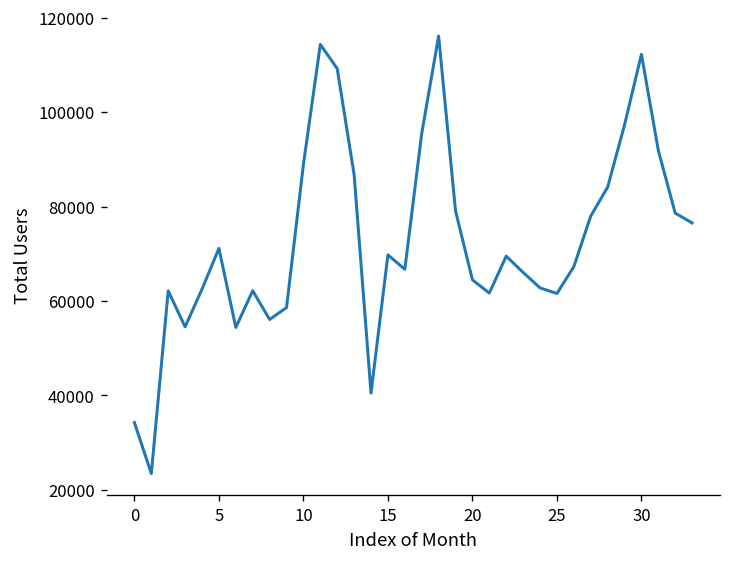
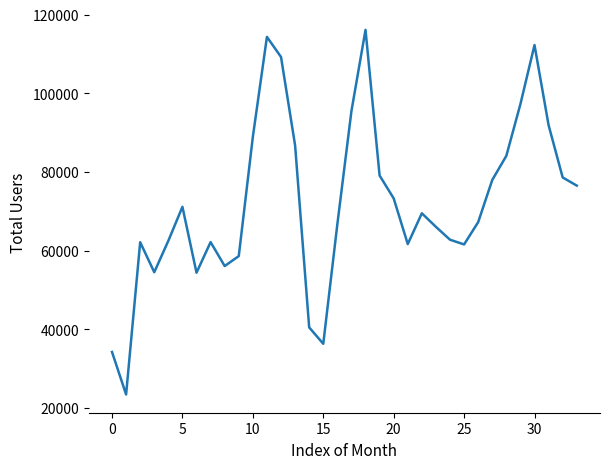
15: 70000 -> 36000
20: 64000 -> 73000
